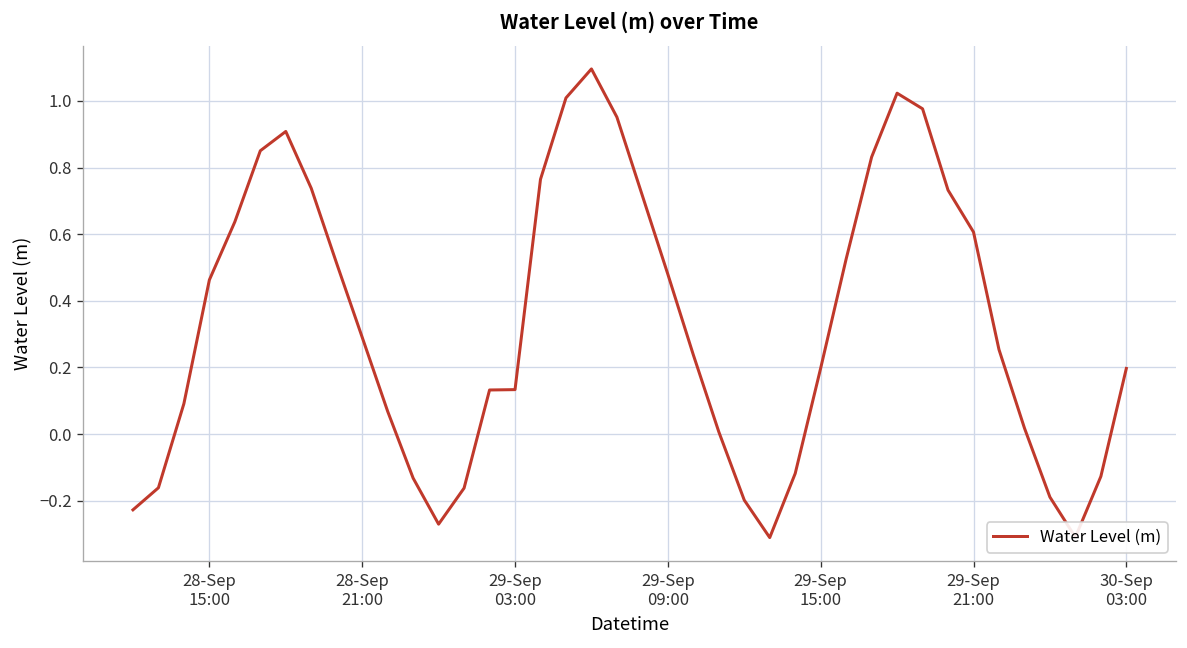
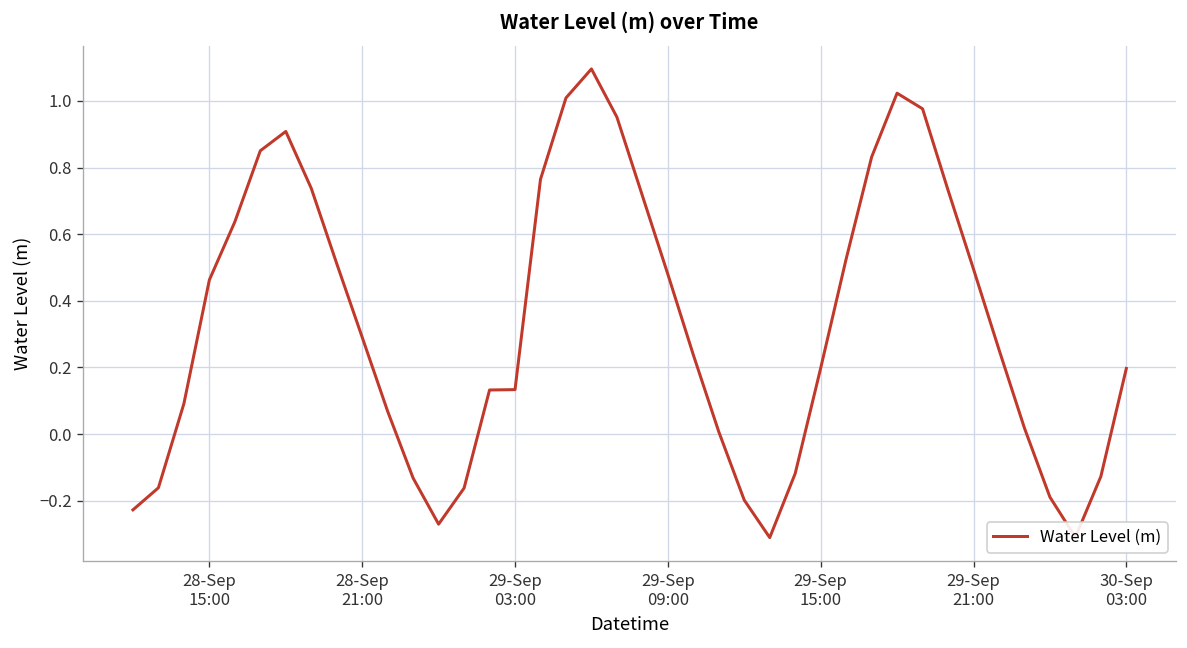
29-Sep 21:00: 0.61 -> 0.50
